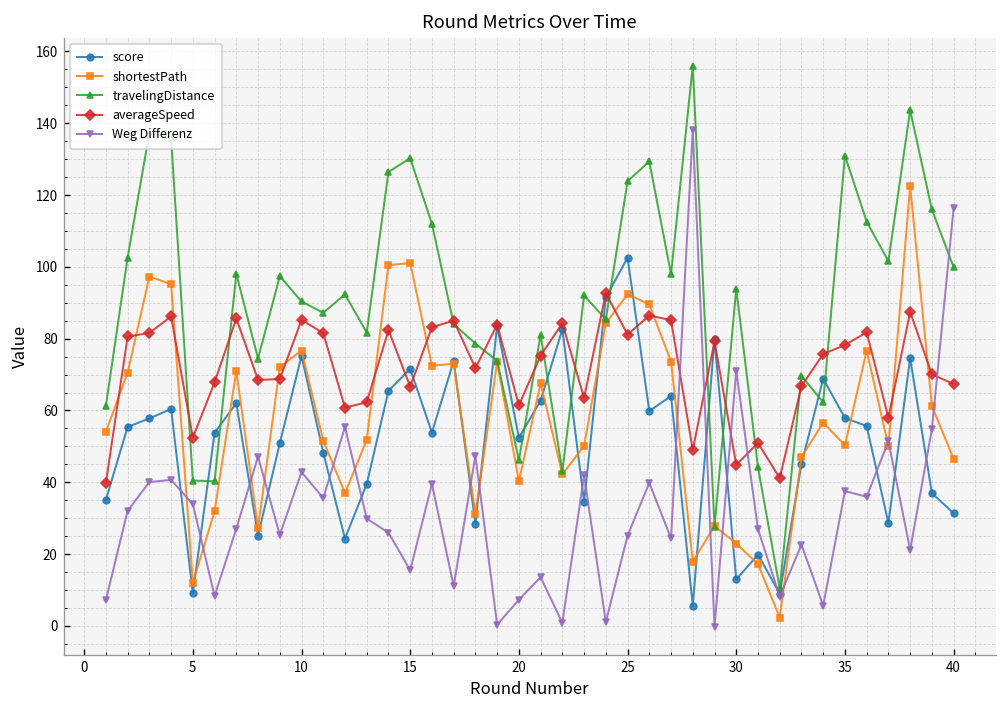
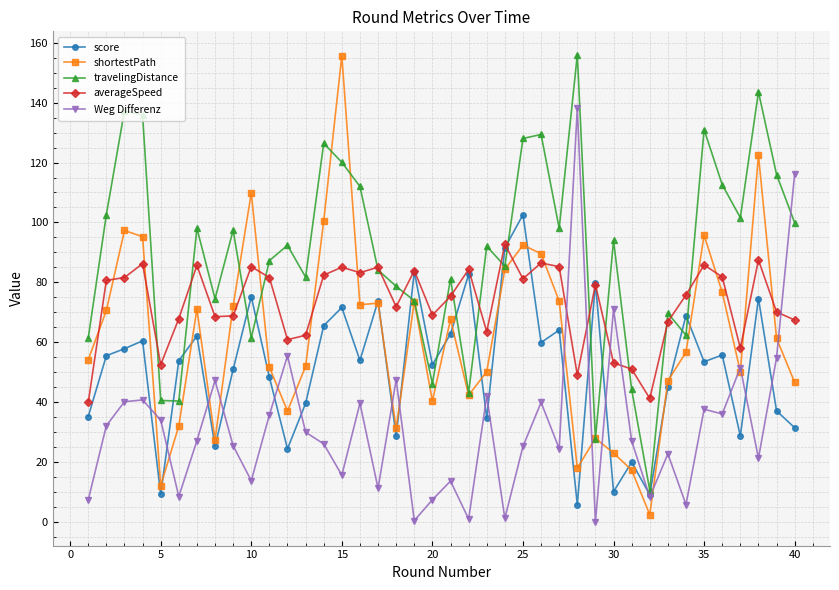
shortestPath, 10: 77 -> 110
travelingDistance, 10: 90 -> 61
Weg Differenz, 10: 43 -> 14
shortestPath, 15: 101 -> 156
travelingDistance, 15: 130 -> 120
averageSpeed, 15: 67 -> 85
averageSpeed, 20: 61 -> 69
travelingDistance, 25: 124 -> 128
score, 30: 13 -> 10
averageSpeed, 30: 45 -> 53
score, 35: 58 -> 53
shortestPath, 35: 50 -> 96
averageSpeed, 35: 78 -> 86
